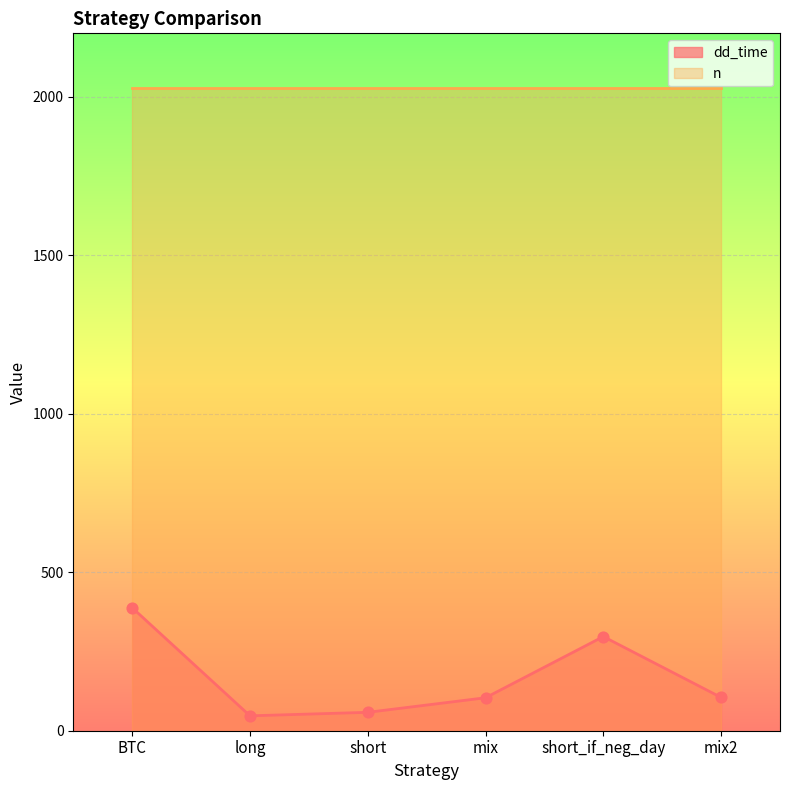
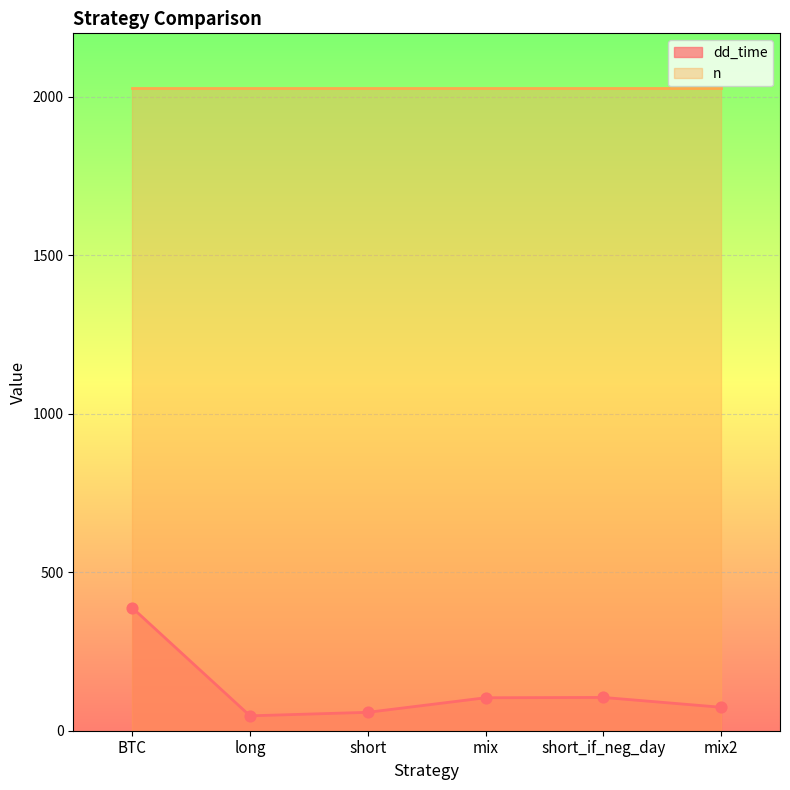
dd_time, short_if_neg_day: 300 -> 110
dd_time, mix2: 110 -> 70
